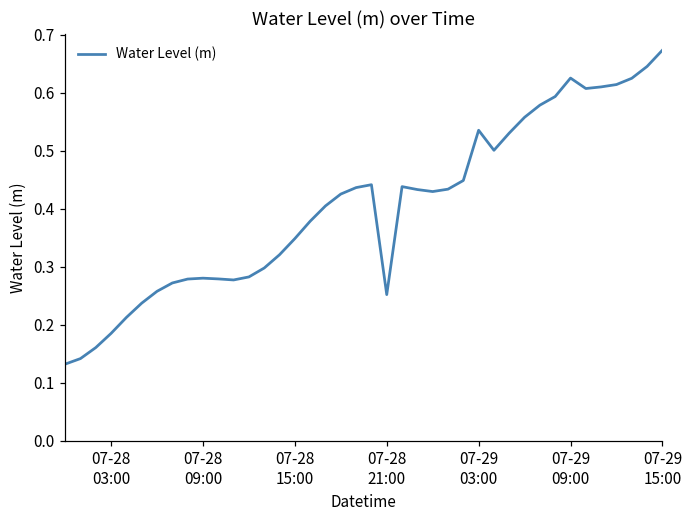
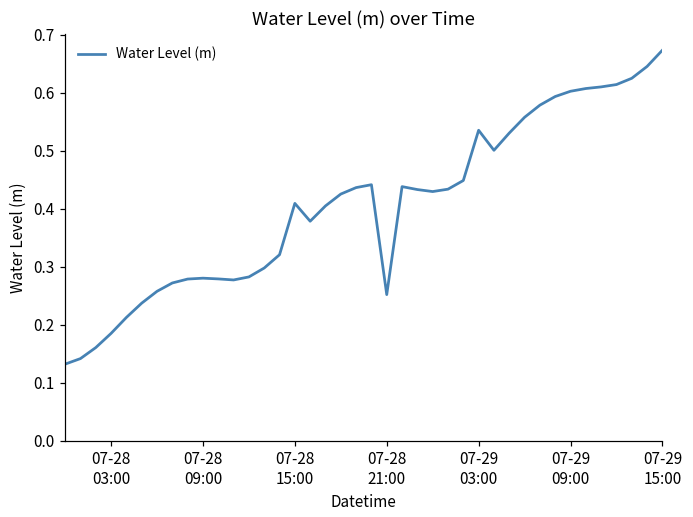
07-28 15:00: 0.35 -> 0.41
07-29 09:00: 0.63 -> 0.60
